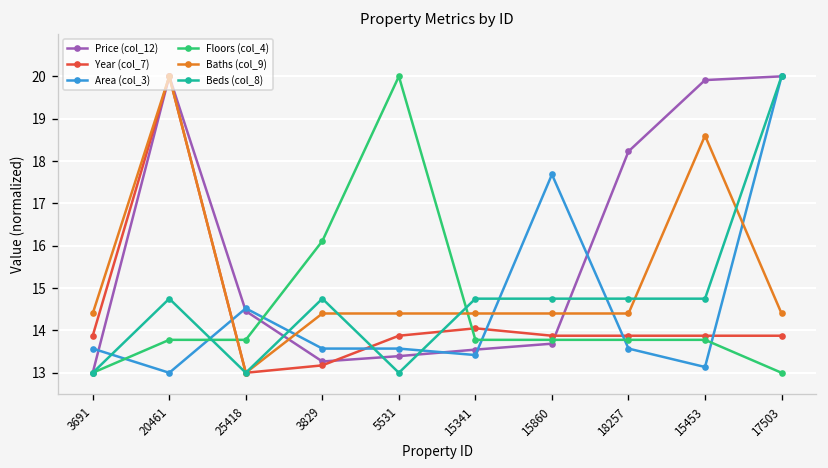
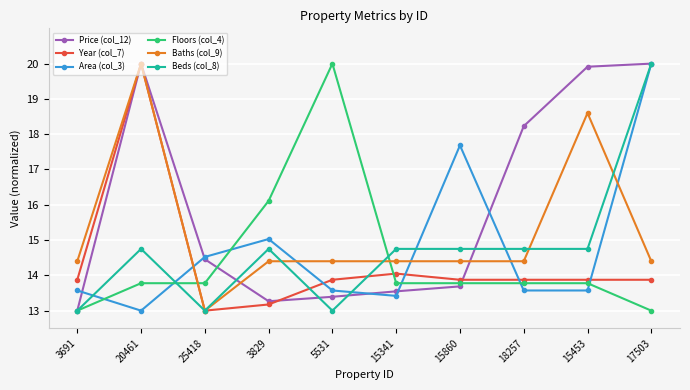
Area (col_3), 3829: 13.6 -> 15.0
Area (col_3), 15453: 13.1 -> 13.6
